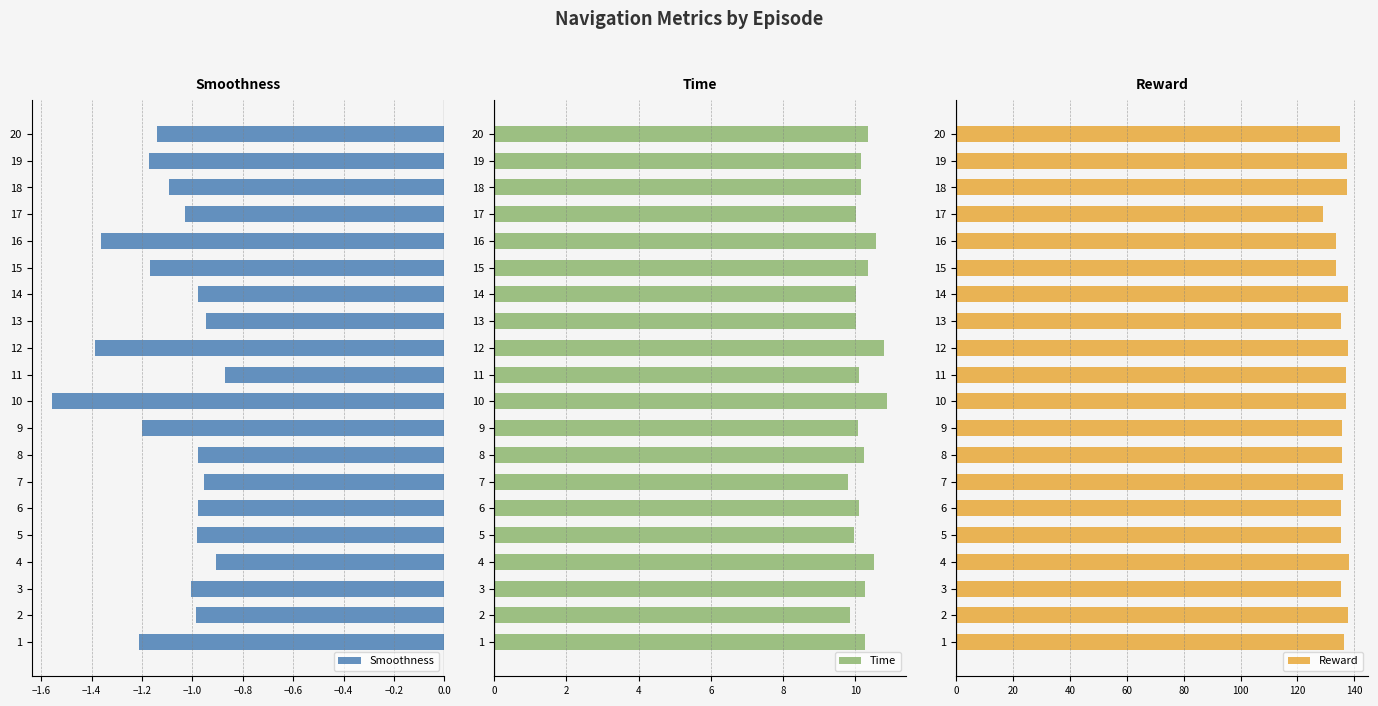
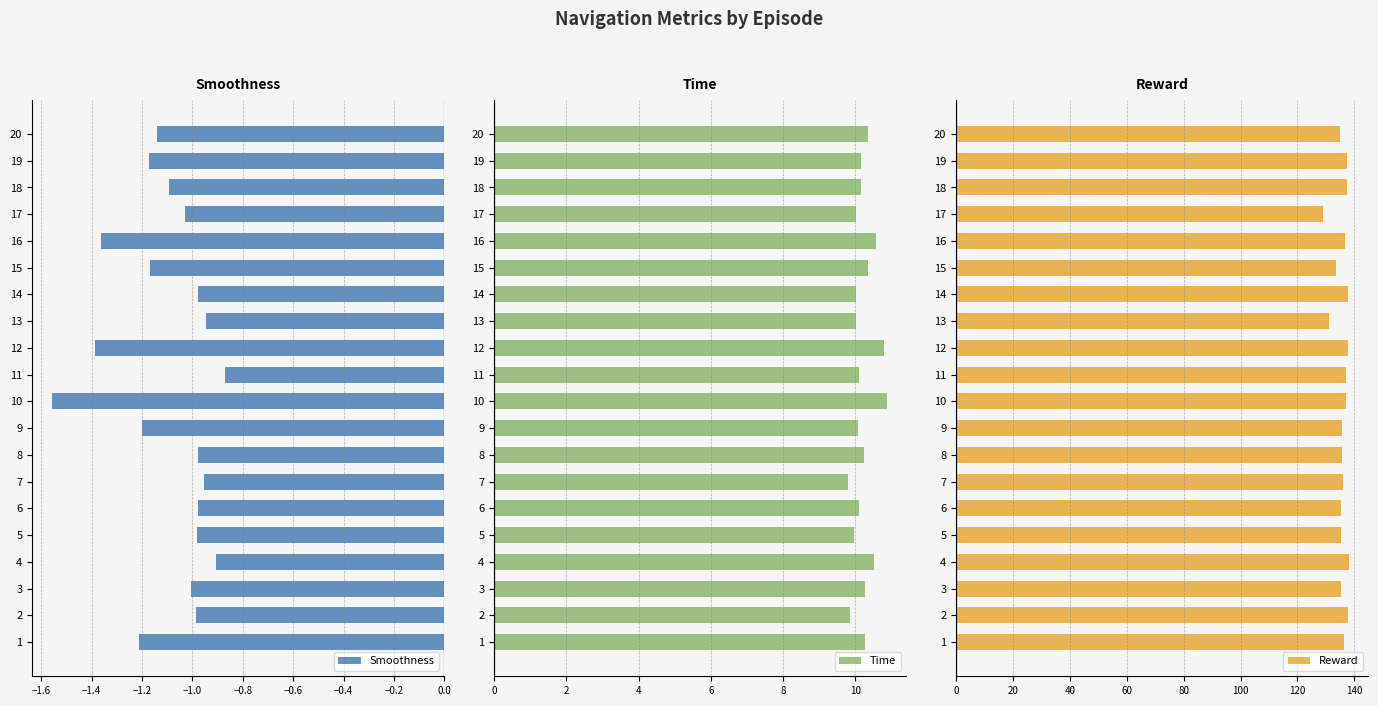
Reward, 16: 134 -> 137
Reward, 13: 135 -> 131
